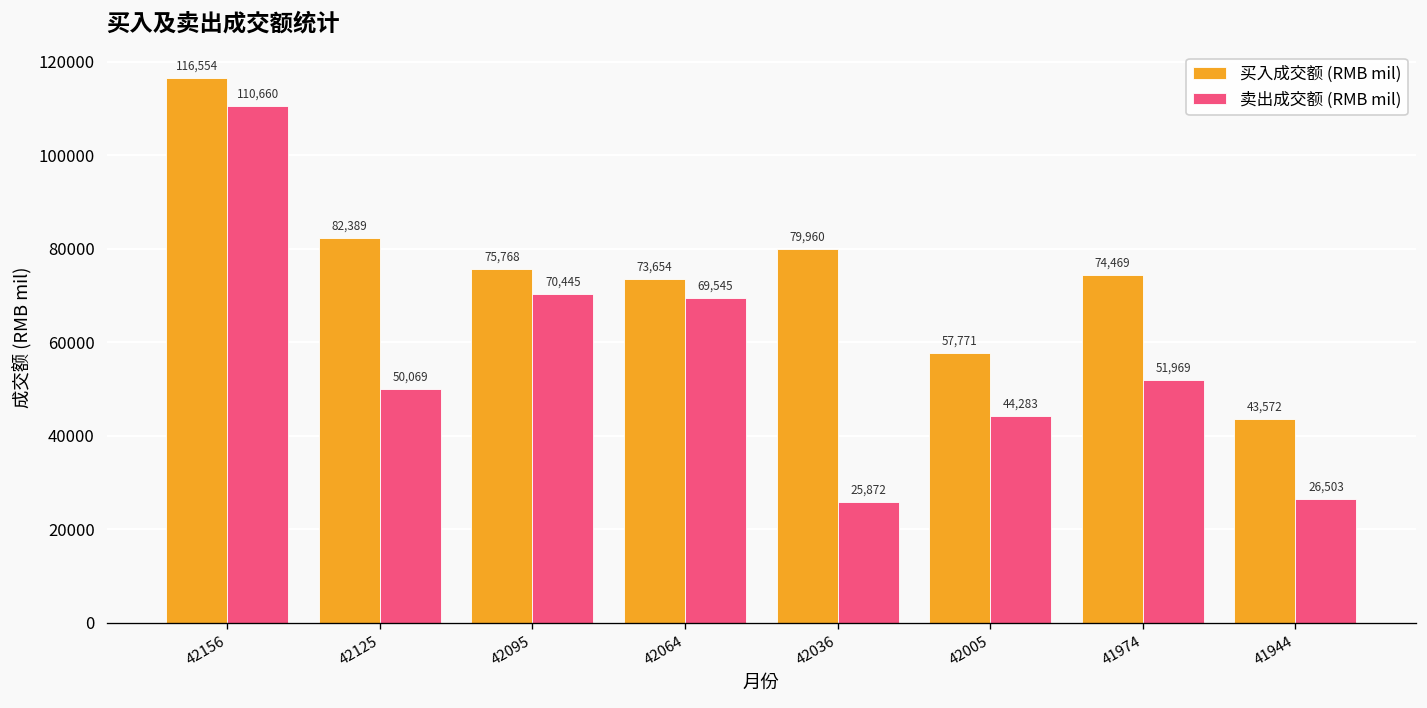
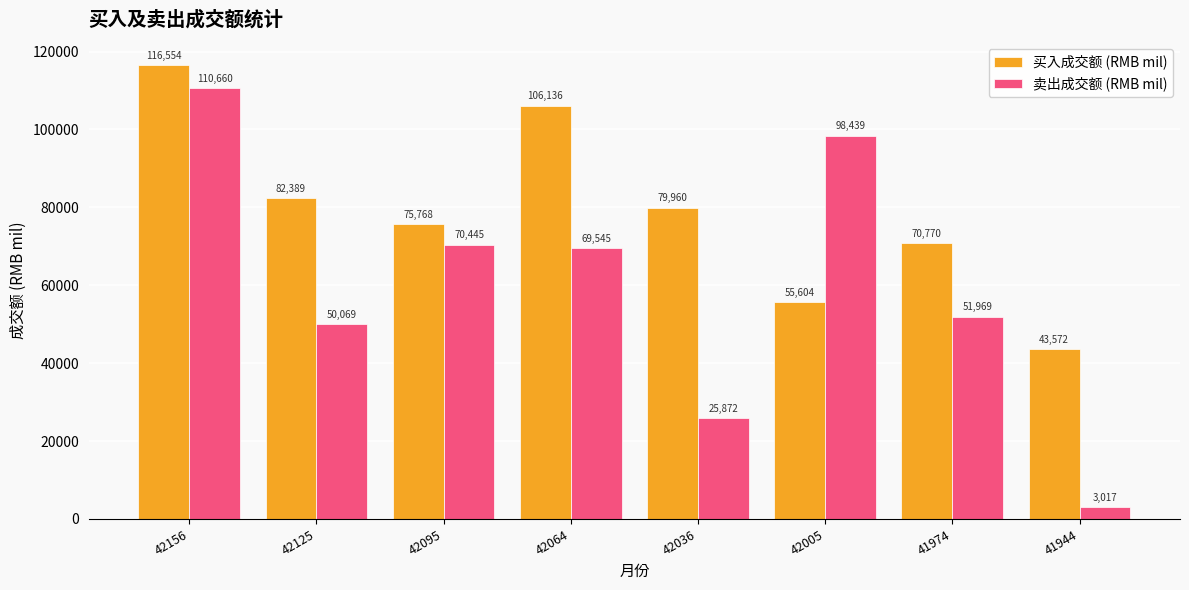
买入成交额 (RMB mil), 42064: 73,654 -> 106,136
买入成交额 (RMB mil), 42005: 57,771 -> 55,604
卖出成交额 (RMB mil), 42005: 44,283 -> 98,439
买入成交额 (RMB mil), 41974: 74,469 -> 70,770
卖出成交额 (RMB mil), 41944: 26,503 -> 3,017
